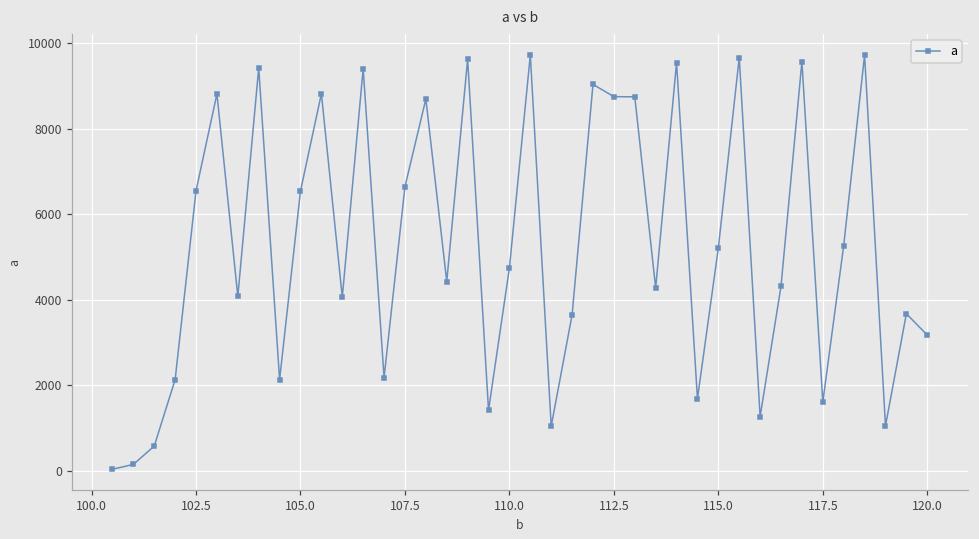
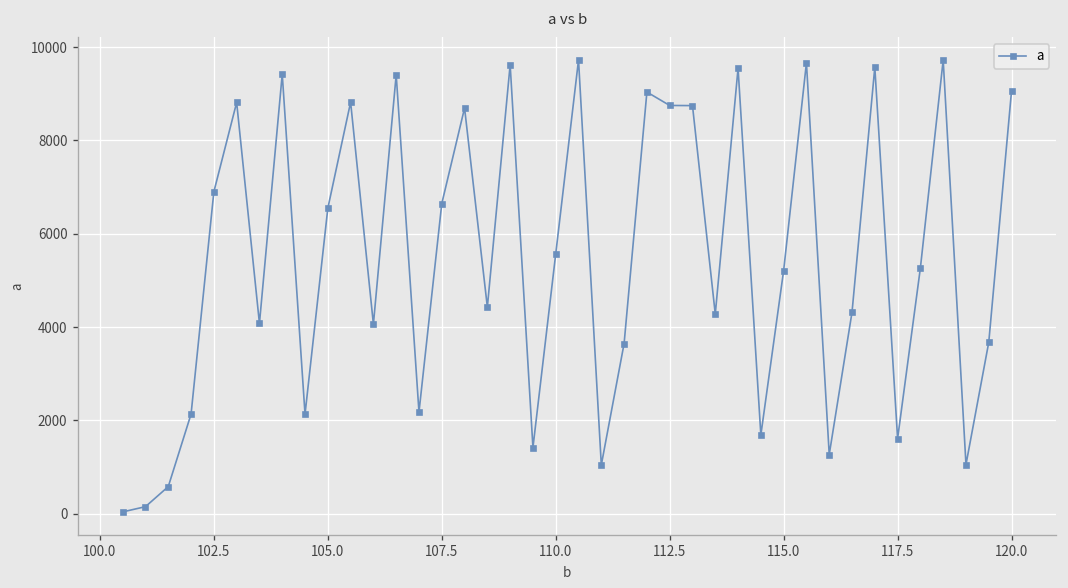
102.5: 6500 -> 6900
110.0: 4700 -> 5600
120.0: 3200 -> 9100
